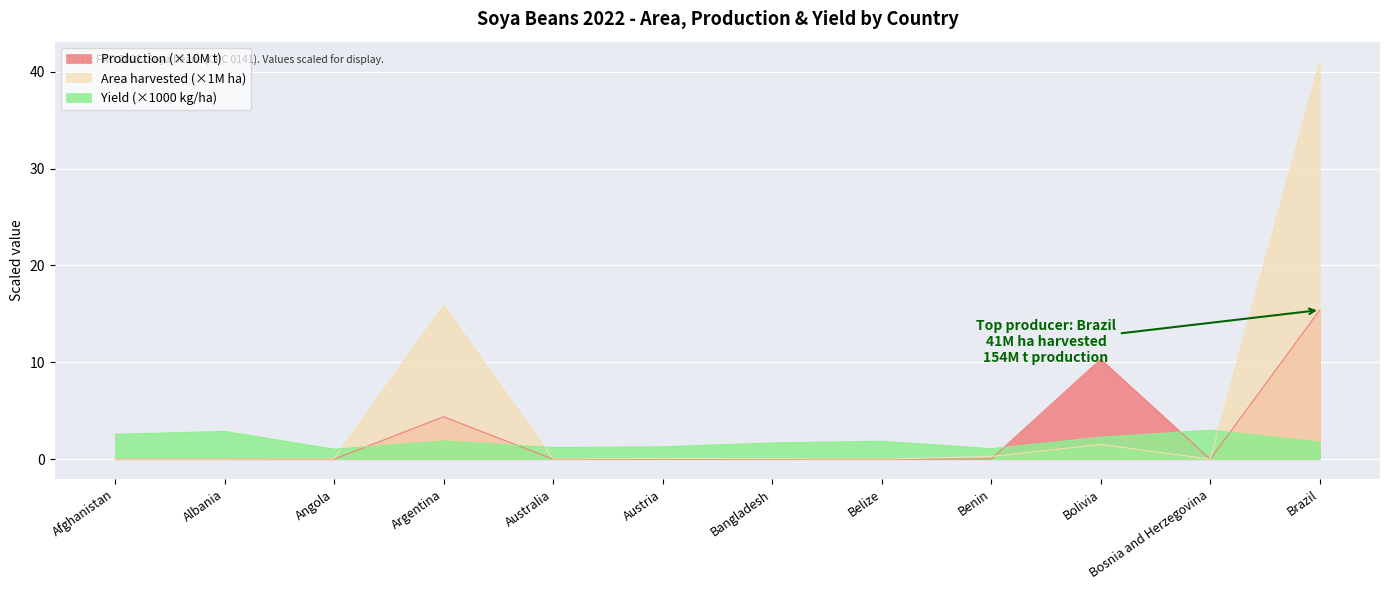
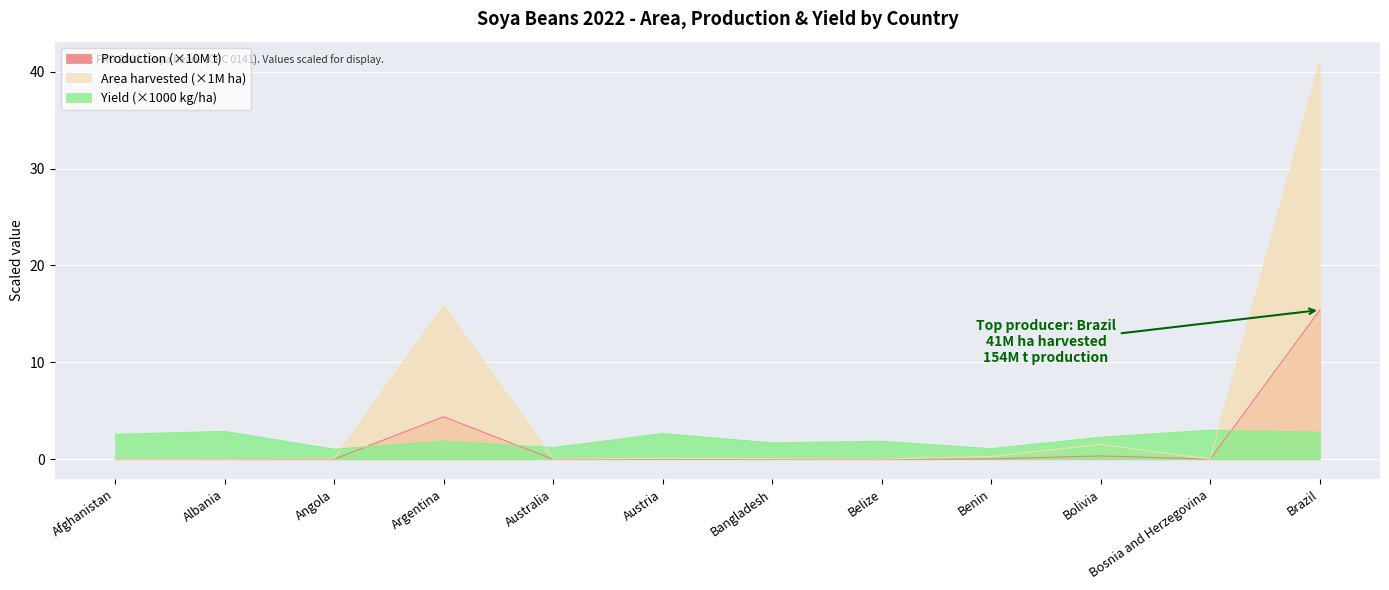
Yield (×1000 kg/ha), Austria: 1 -> 3
Production (×10M t), Bolivia: 10 -> 0
Yield (×1000 kg/ha), Brazil: 2 -> 3
